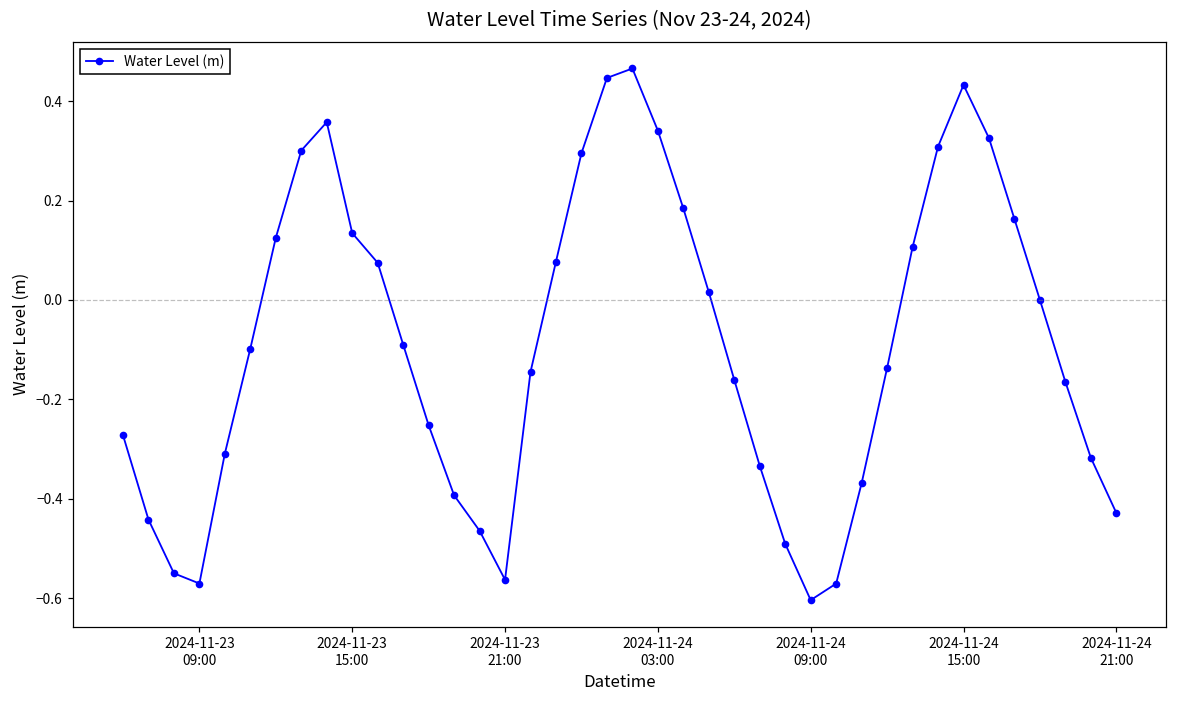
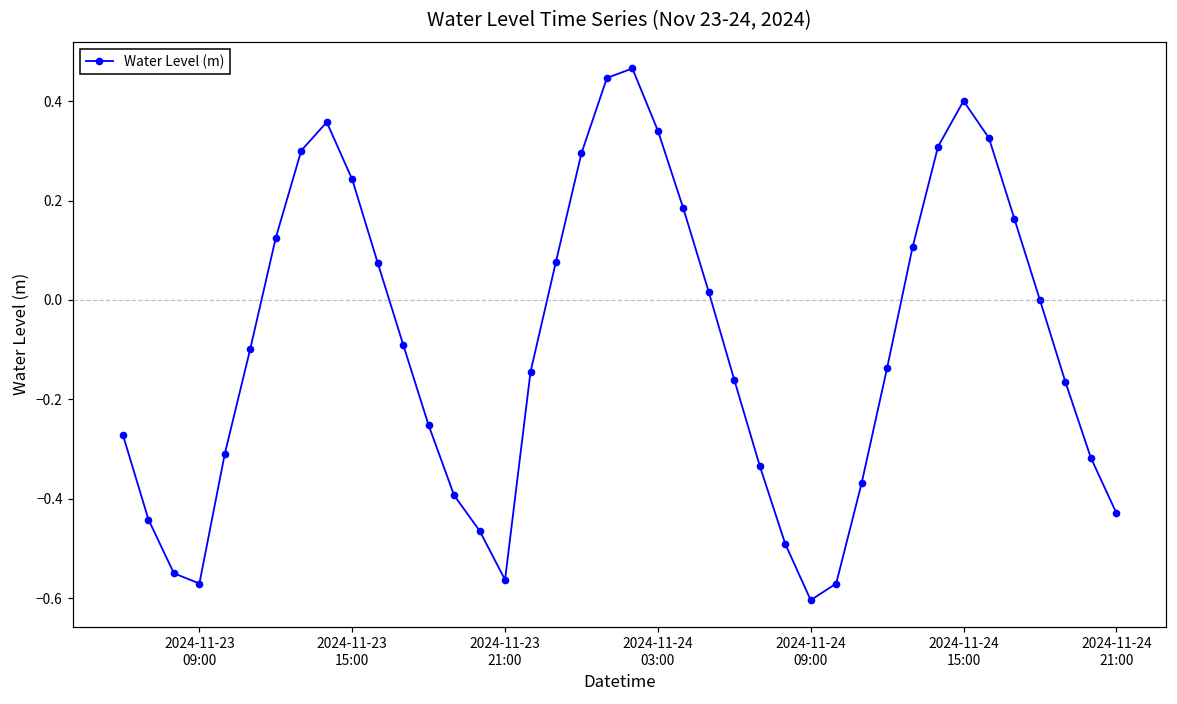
2024-11-23 15:00: 0.13 -> 0.24
2024-11-24 15:00: 0.43 -> 0.40
